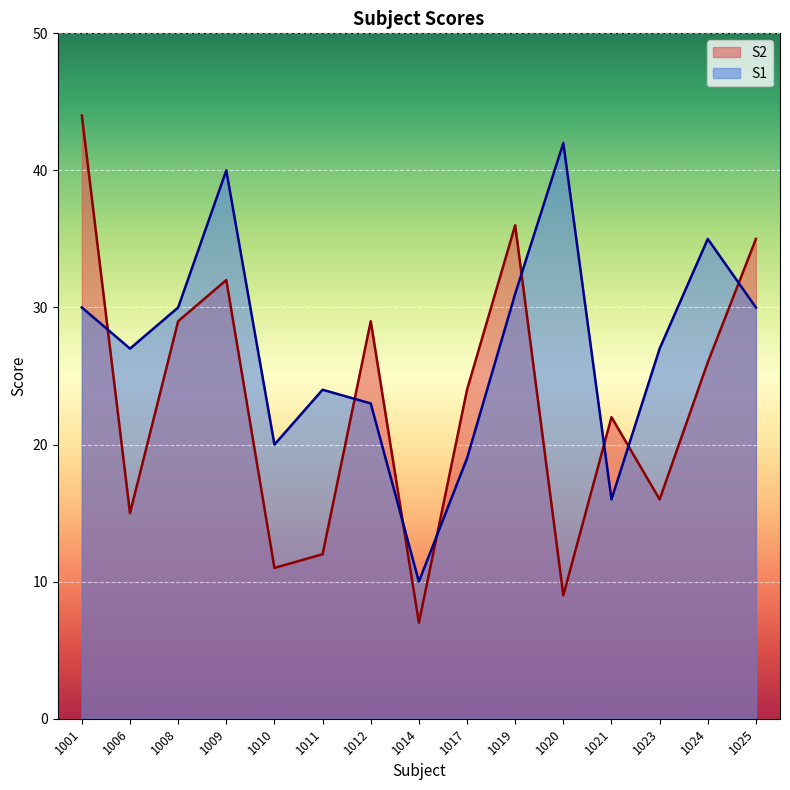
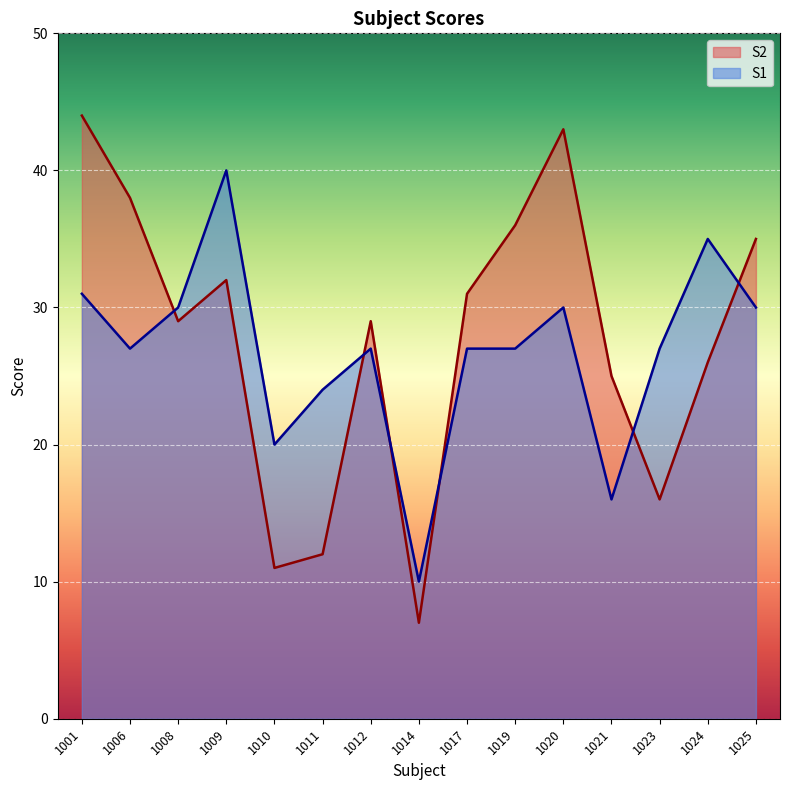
S1, 1001: 30 -> 31
S2, 1006: 15 -> 38
S1, 1012: 23 -> 27
S2, 1017: 24 -> 31
S1, 1017: 19 -> 27
S1, 1019: 31 -> 27
S2, 1020: 9 -> 43
S1, 1020: 42 -> 30
S2, 1021: 22 -> 25
